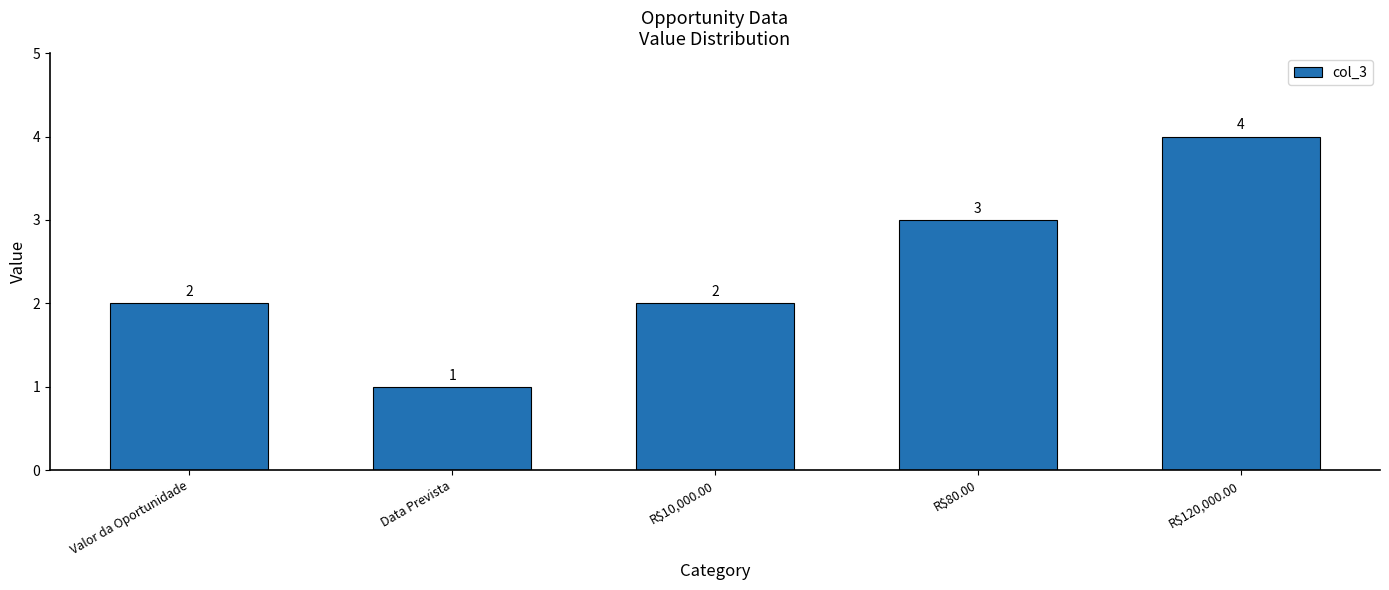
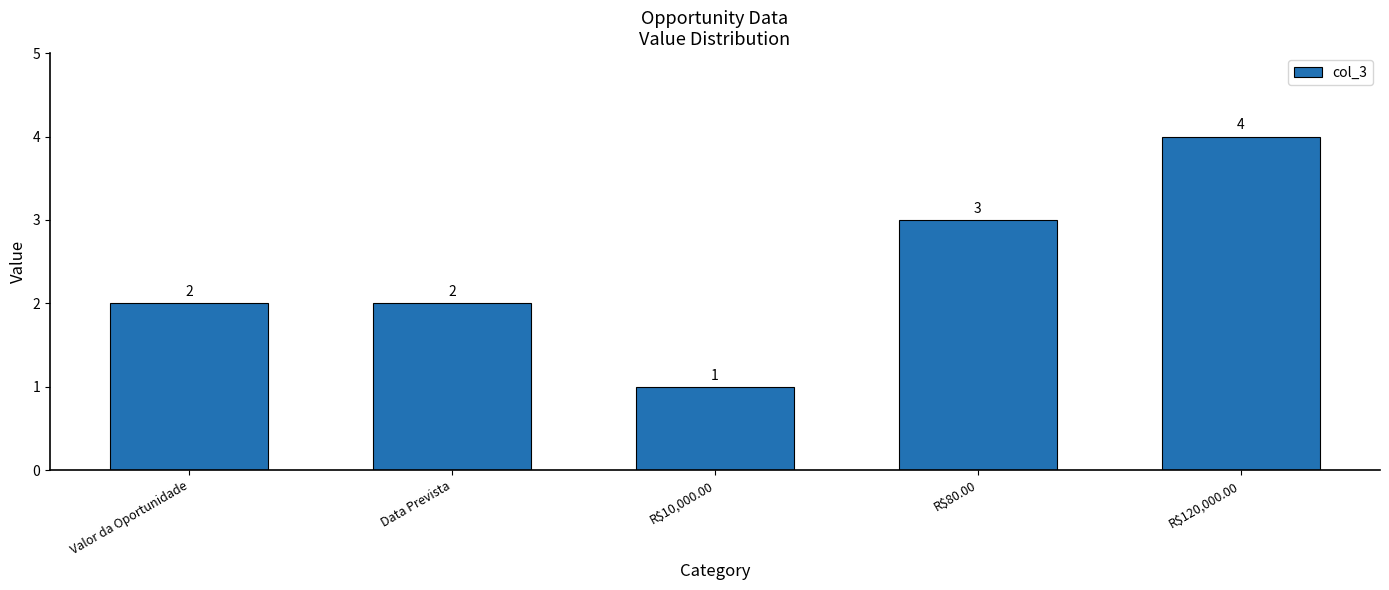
Data Prevista: 1 -> 2
R$10,000.00: 2 -> 1
